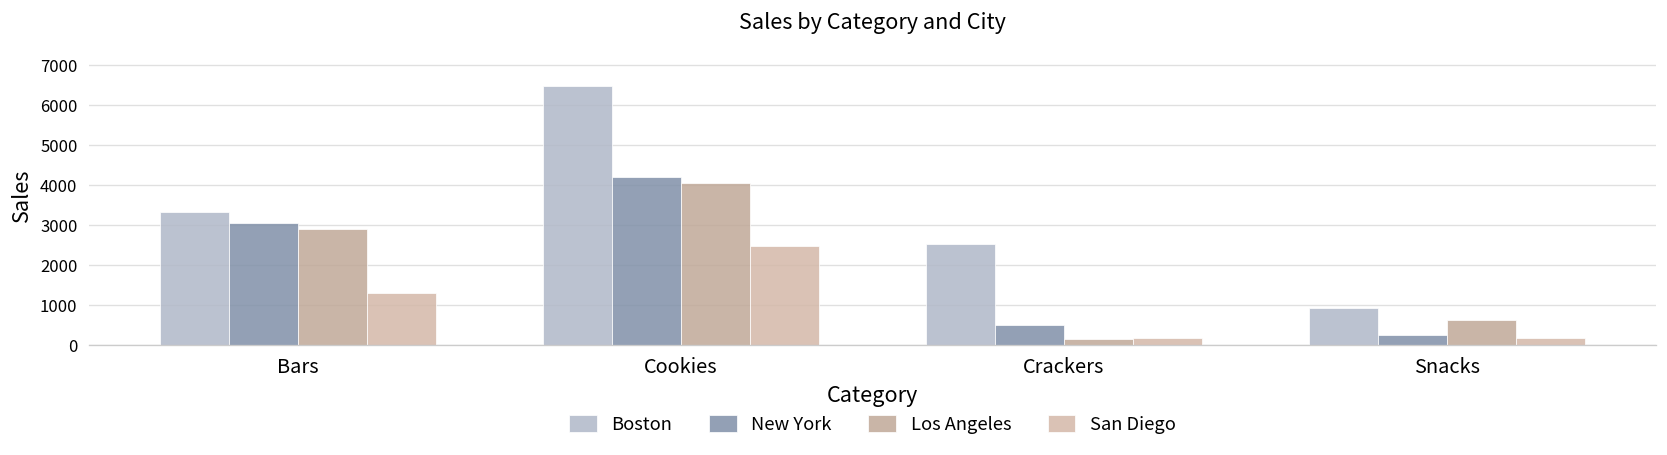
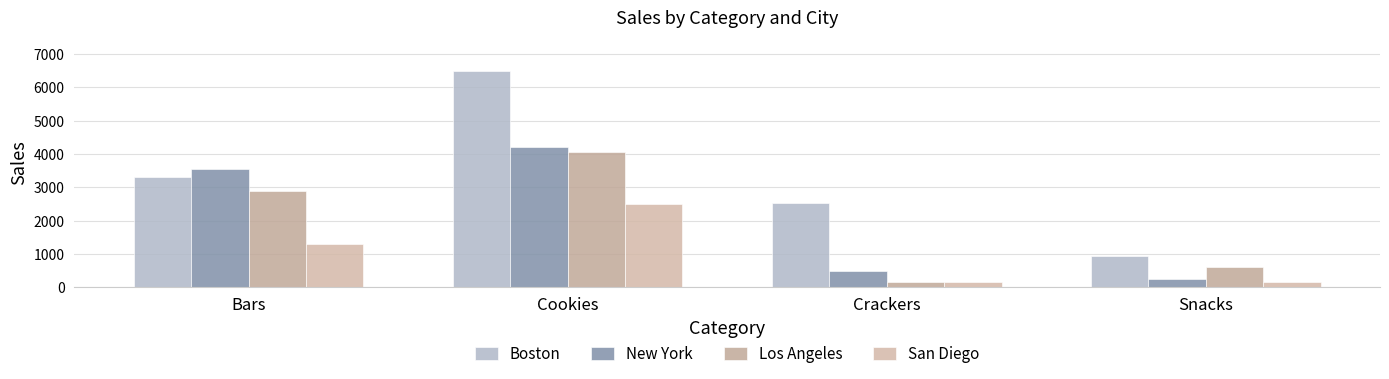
New York, Bars: 3000 -> 3500
